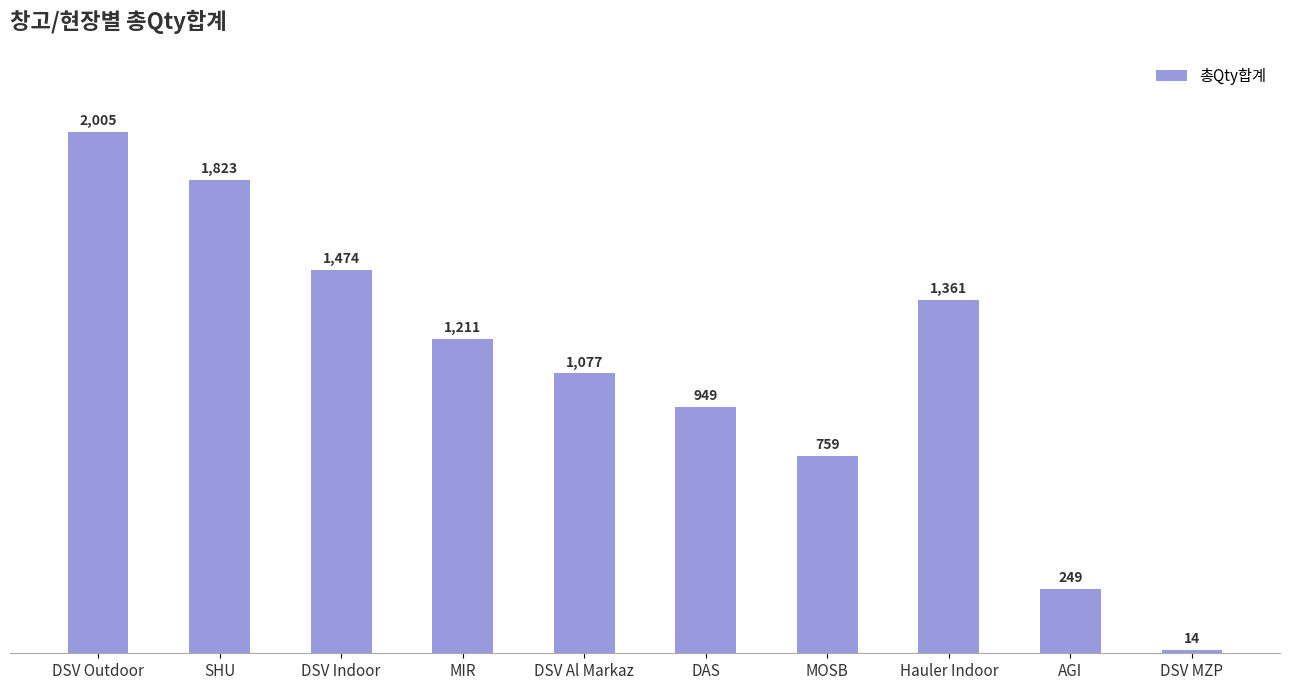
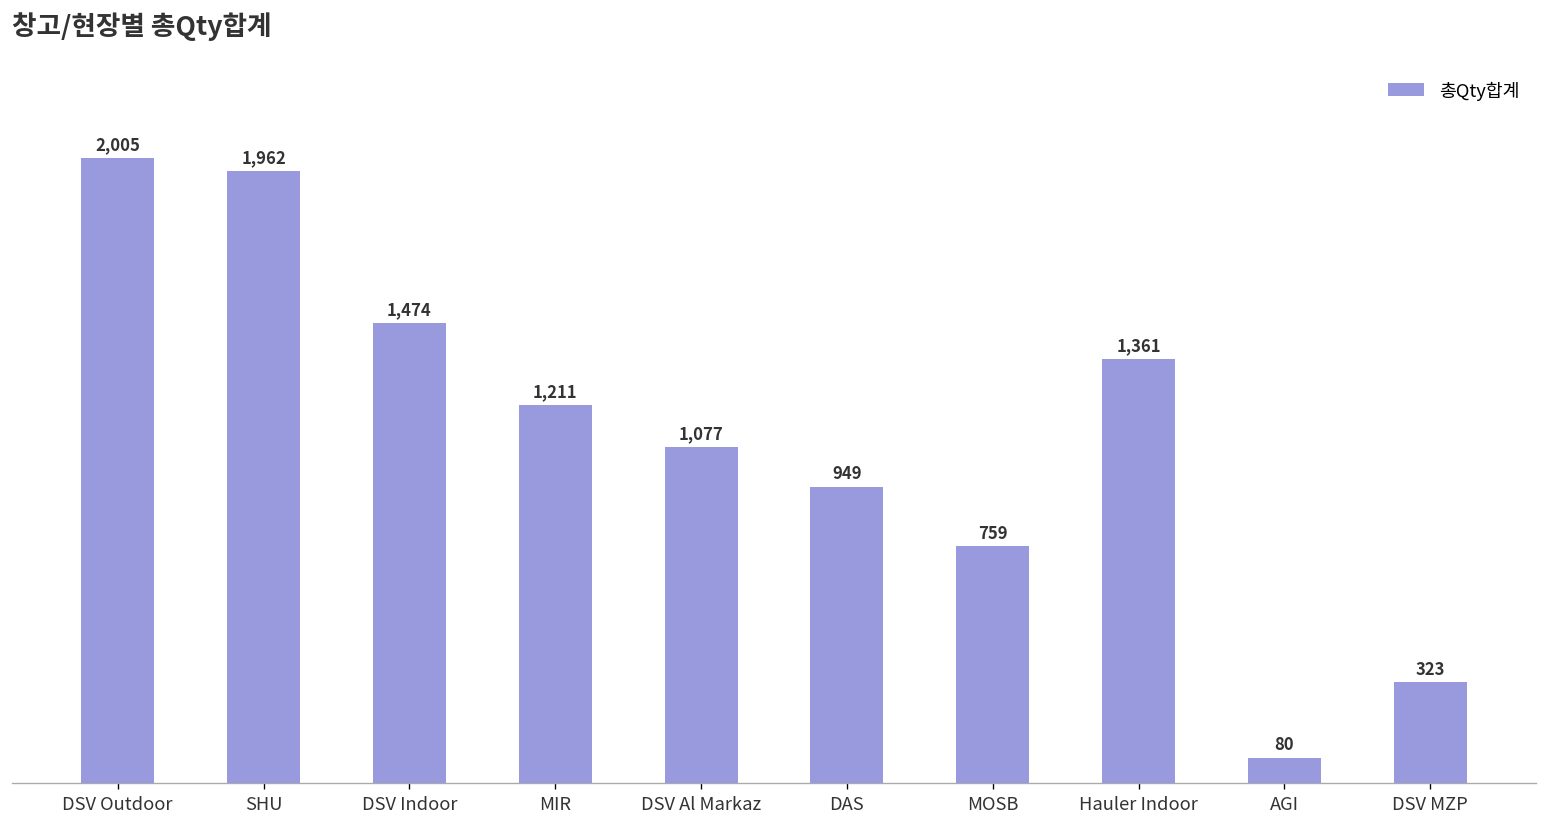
SHU: 1,823 -> 1,962
AGI: 249 -> 80
DSV MZP: 14 -> 323
